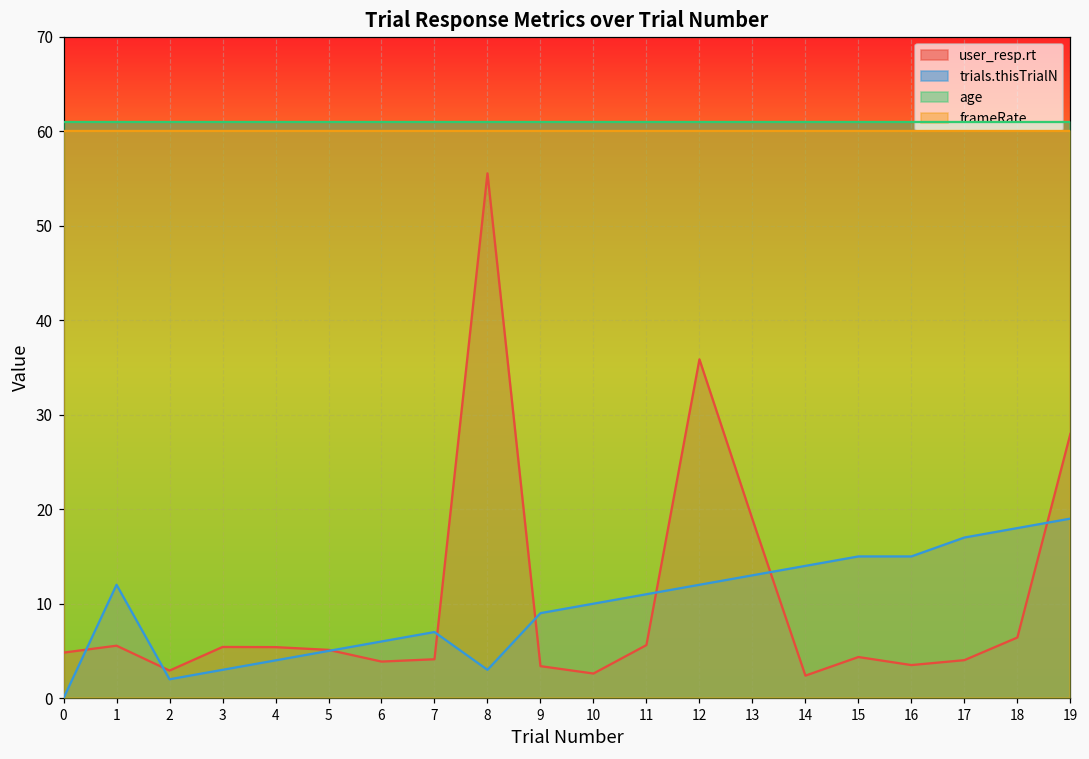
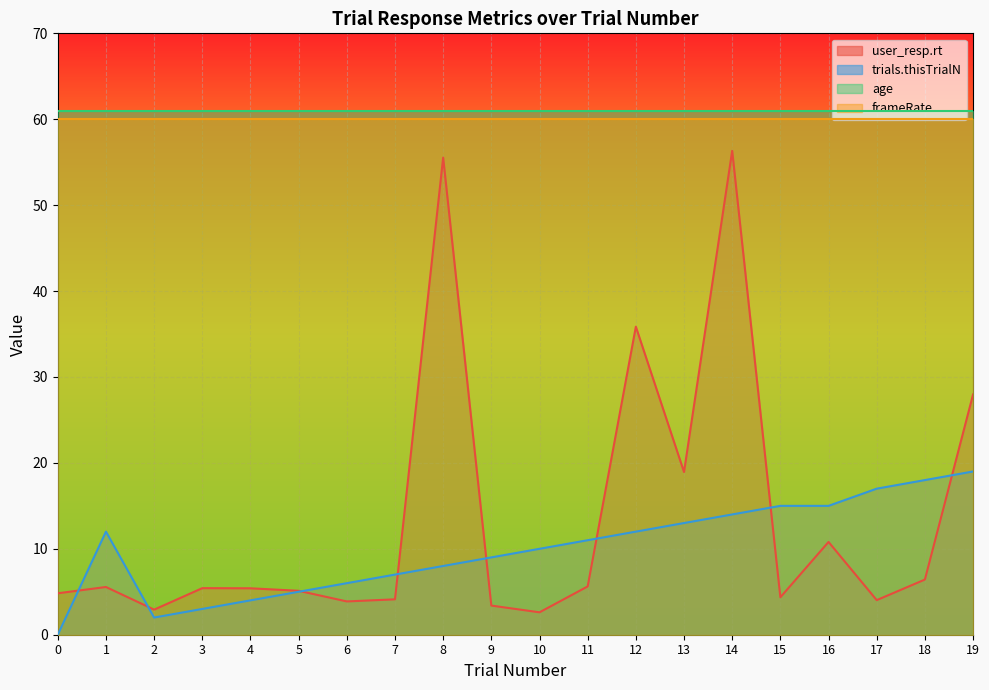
trials.thisTrialN, 8: 3 -> 8
user_resp.rt, 14: 2 -> 56
user_resp.rt, 16: 4 -> 11
